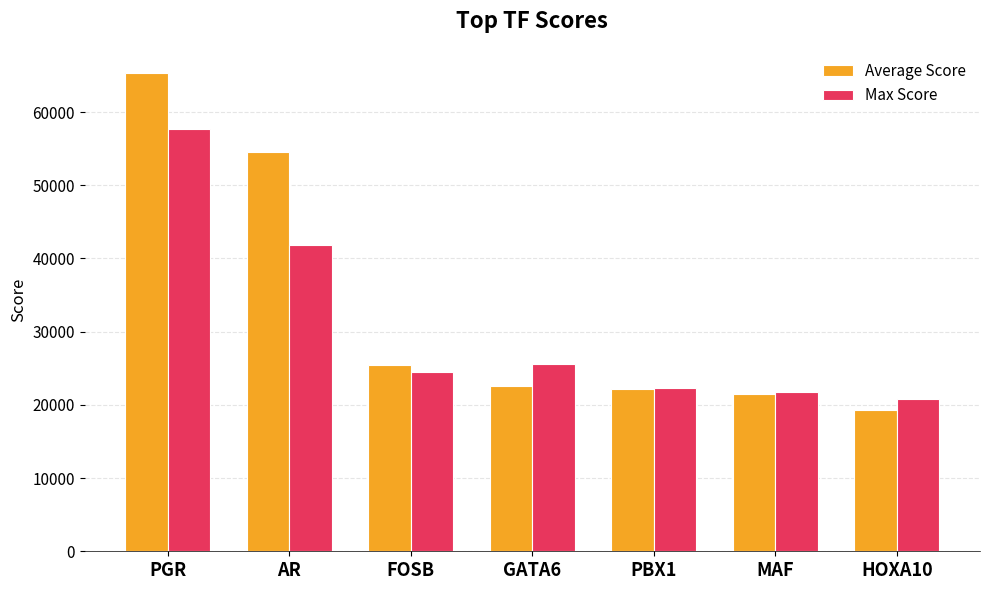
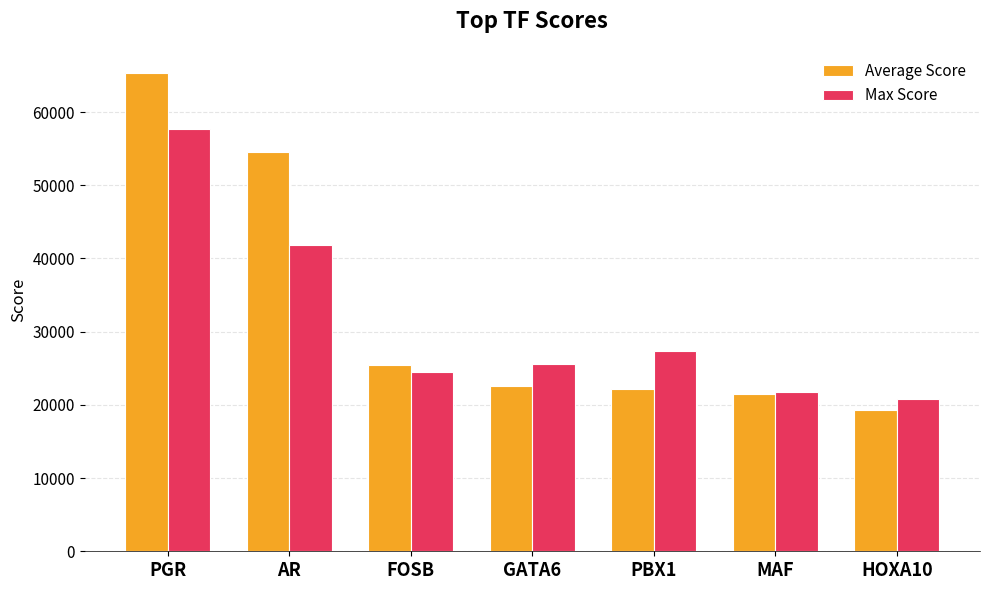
Max Score, PBX1: 22000 -> 27000
